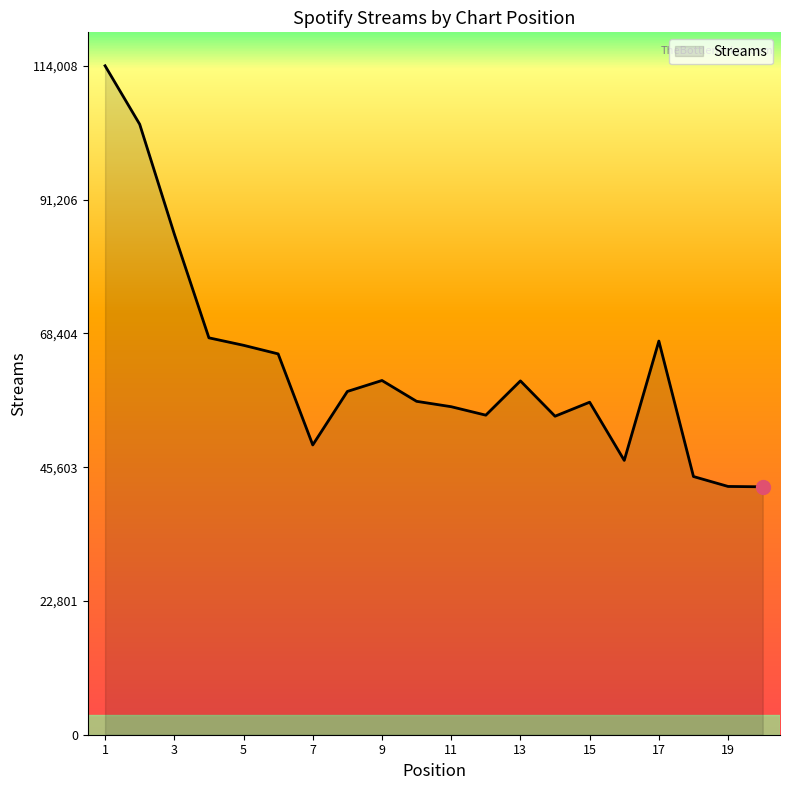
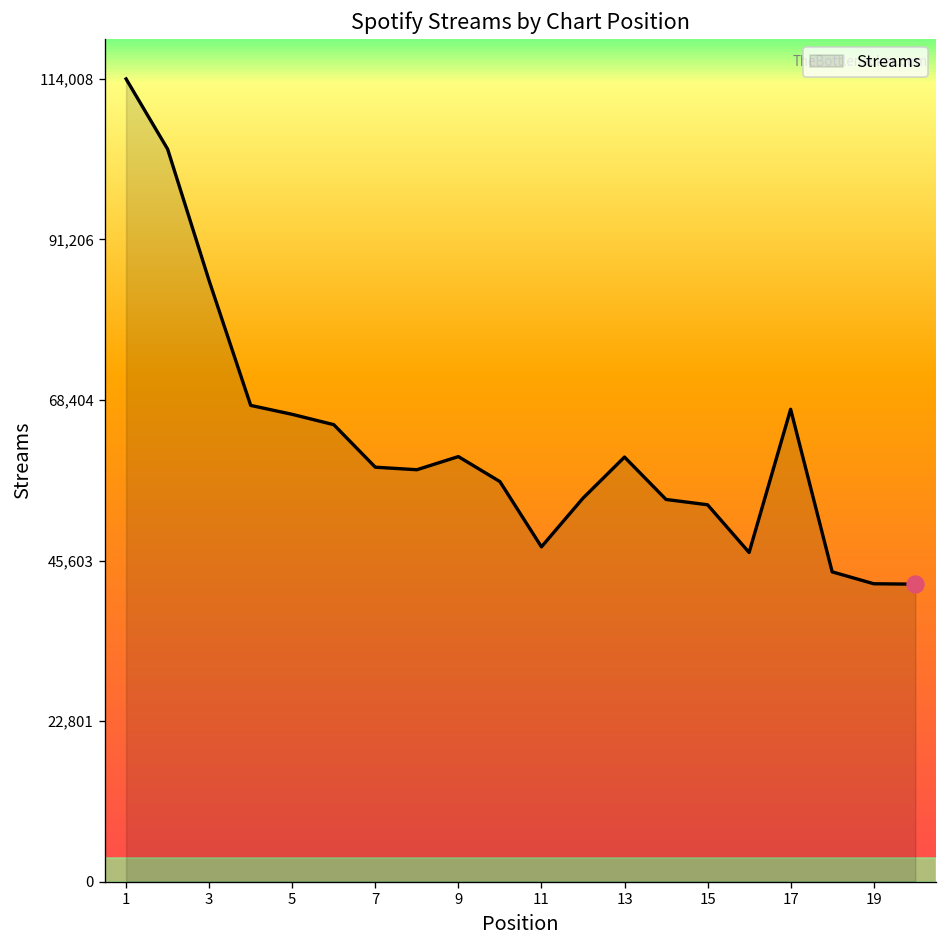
Streams, 7: 49,000 -> 59,000
Streams, 11: 56,000 -> 48,000
Streams, 15: 57,000 -> 54,000
